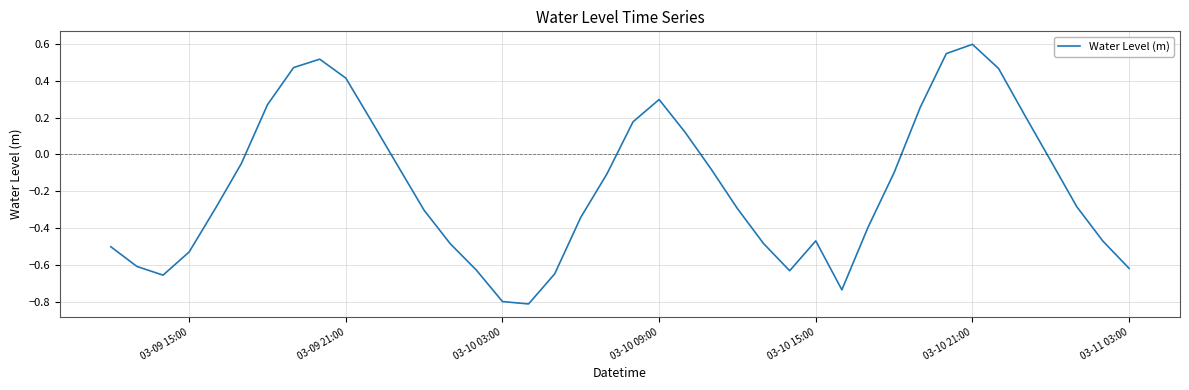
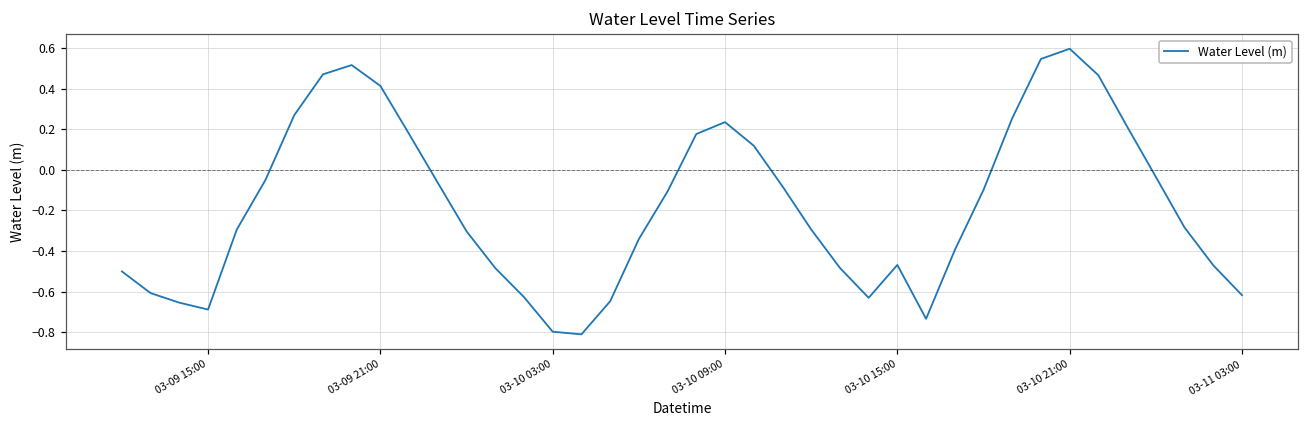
03-09 15:00: -0.53 -> -0.69
03-10 09:00: 0.30 -> 0.24
